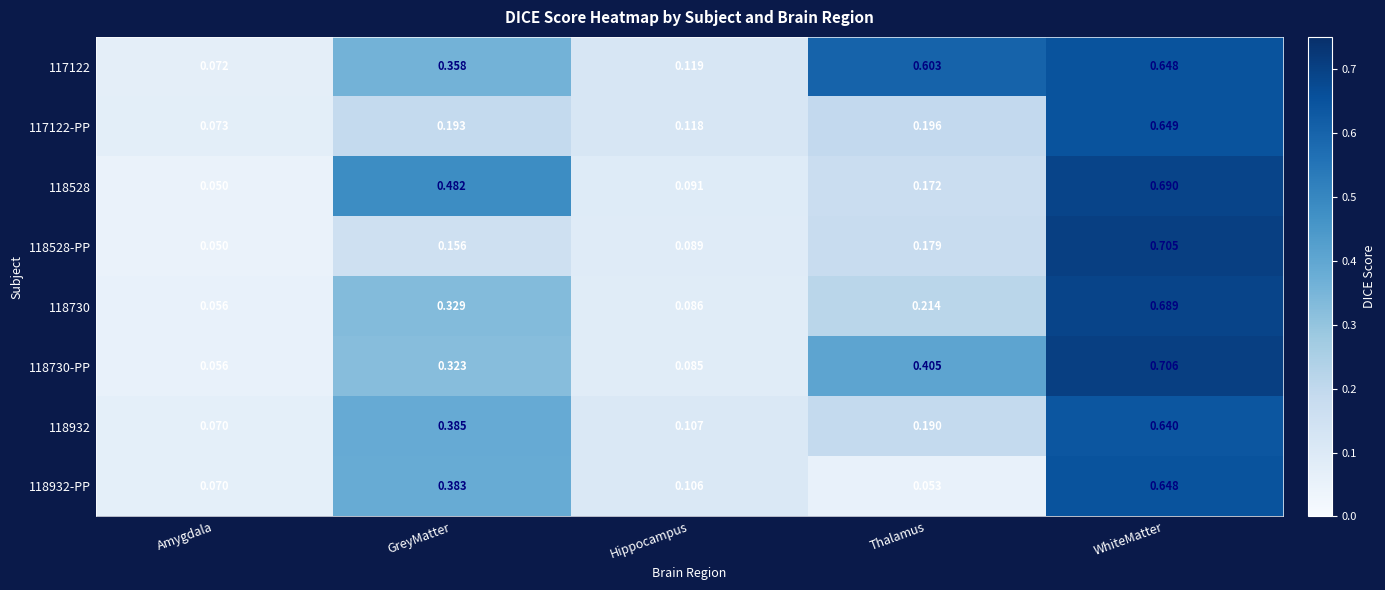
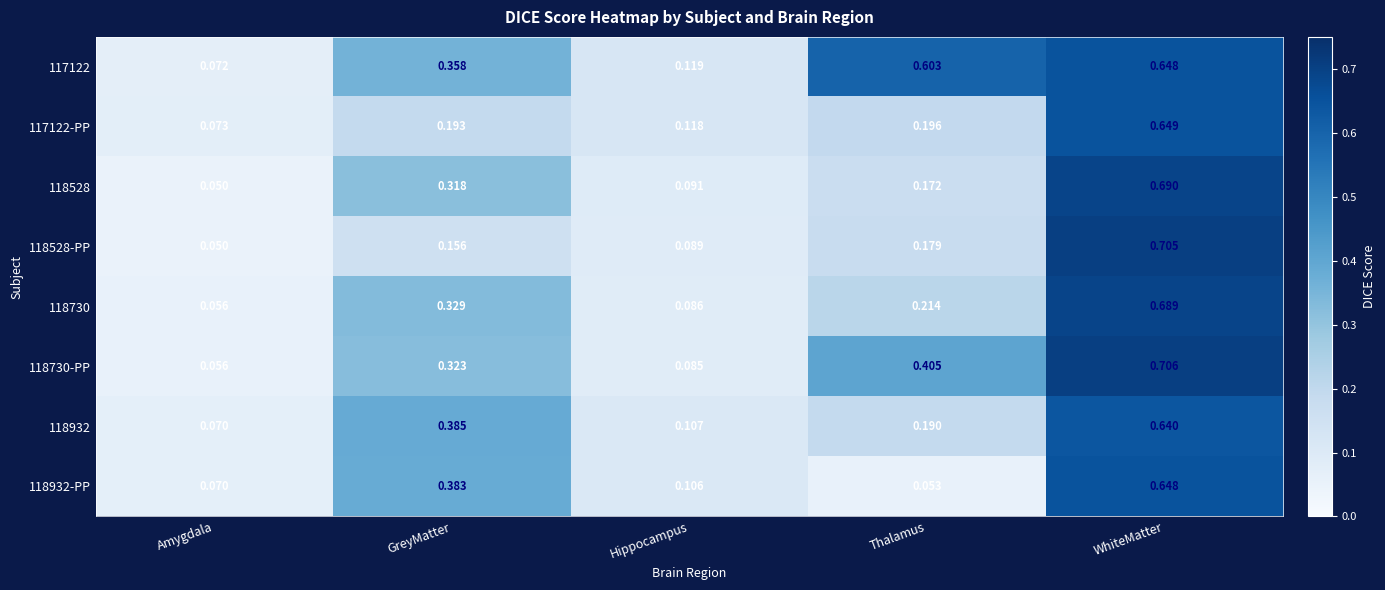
118528, GreyMatter: 0.482 -> 0.318
